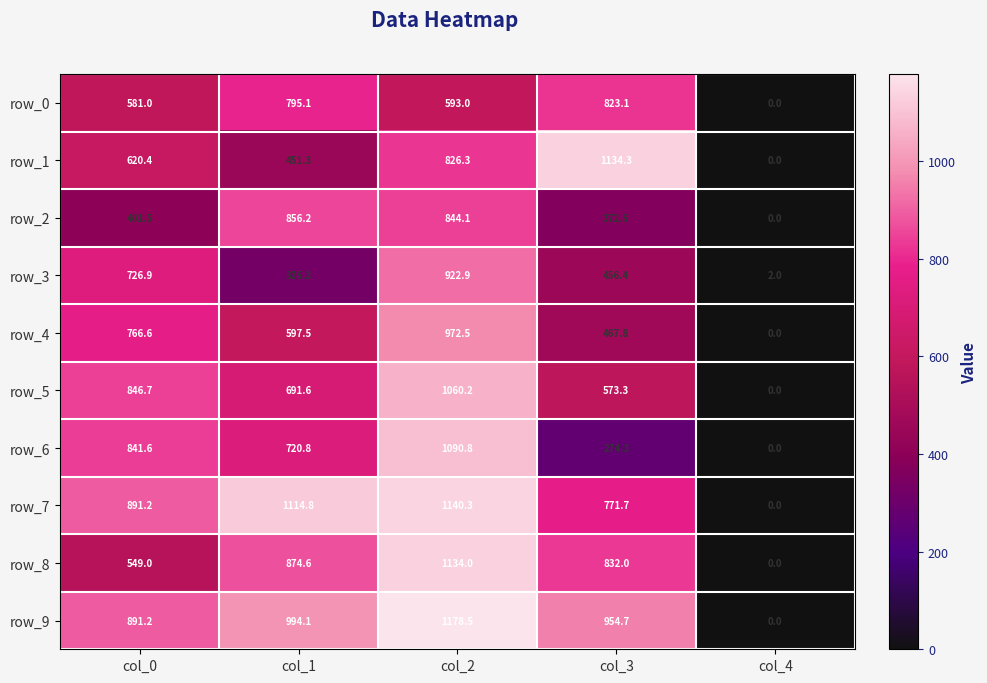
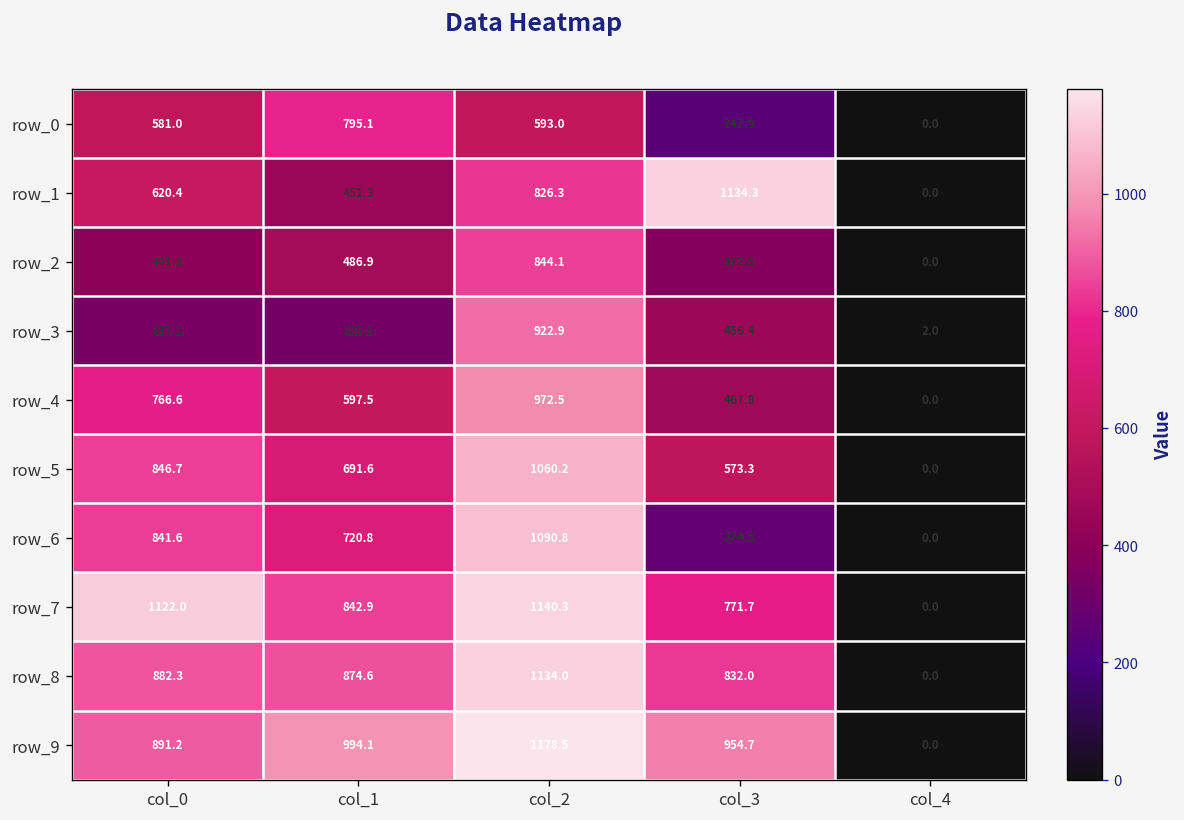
row_0, col_3: 823.1 -> 247.9
row_2, col_1: 856.2 -> 486.9
row_3, col_0: 726.9 -> 337.2
row_7, col_0: 891.2 -> 1122.0
row_7, col_1: 1114.8 -> 842.9
row_8, col_0: 549.0 -> 882.3
